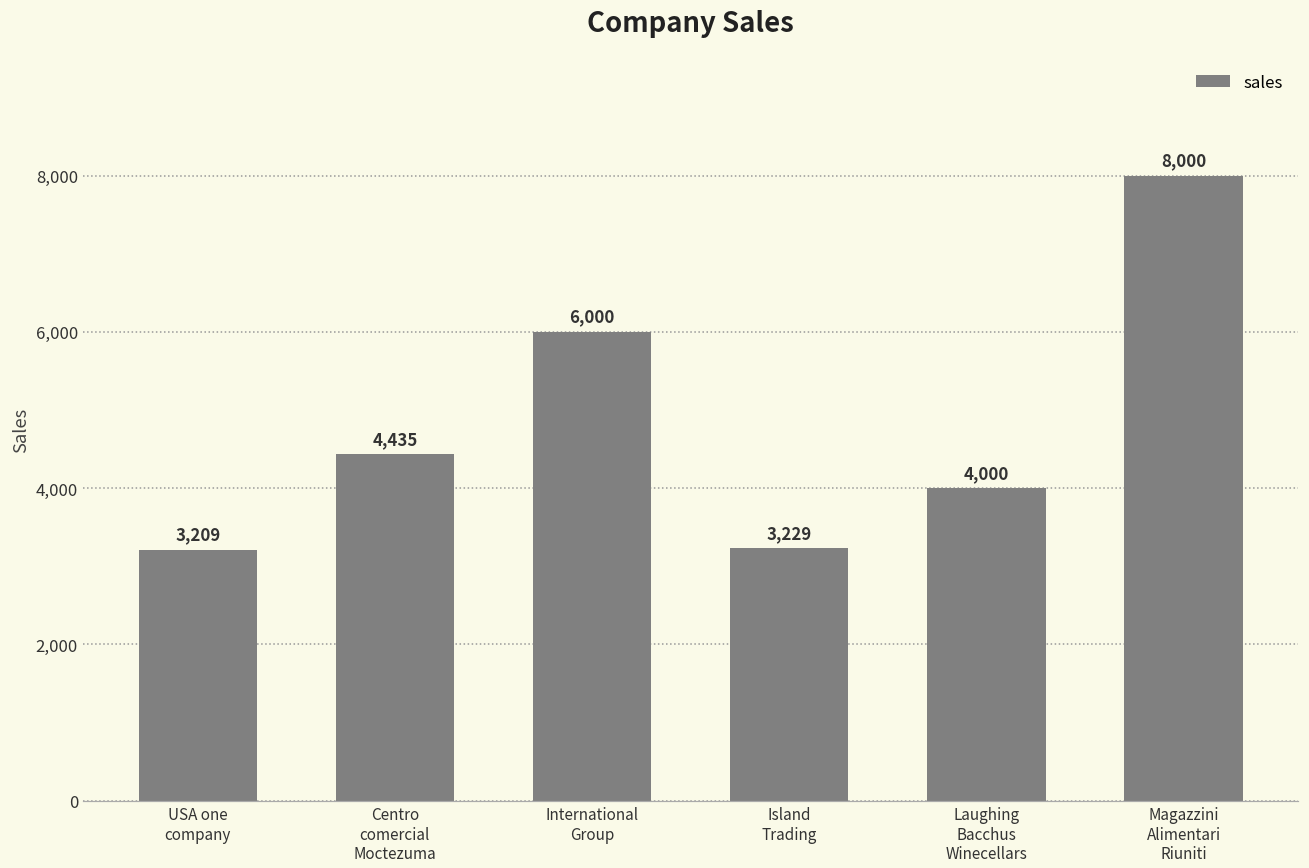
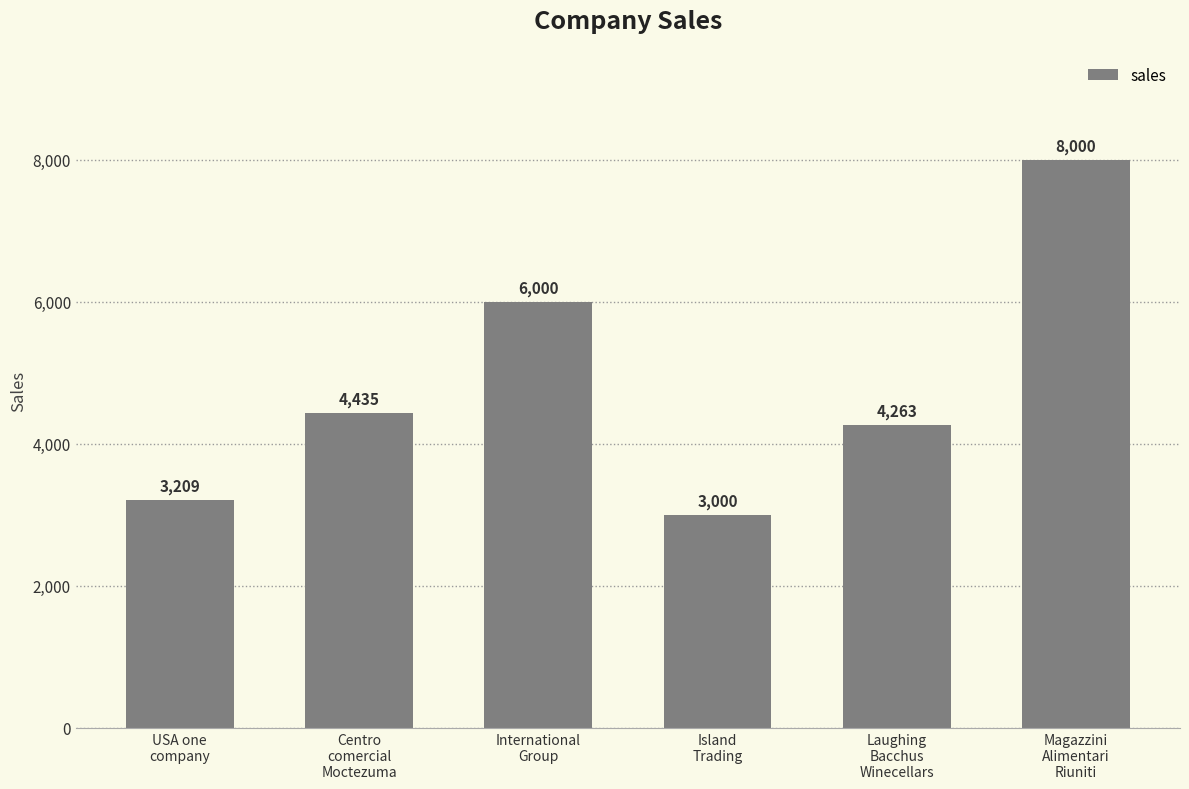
Island Trading: 3,229 -> 3,000
Laughing Bacchus Winecellars: 4,000 -> 4,263
